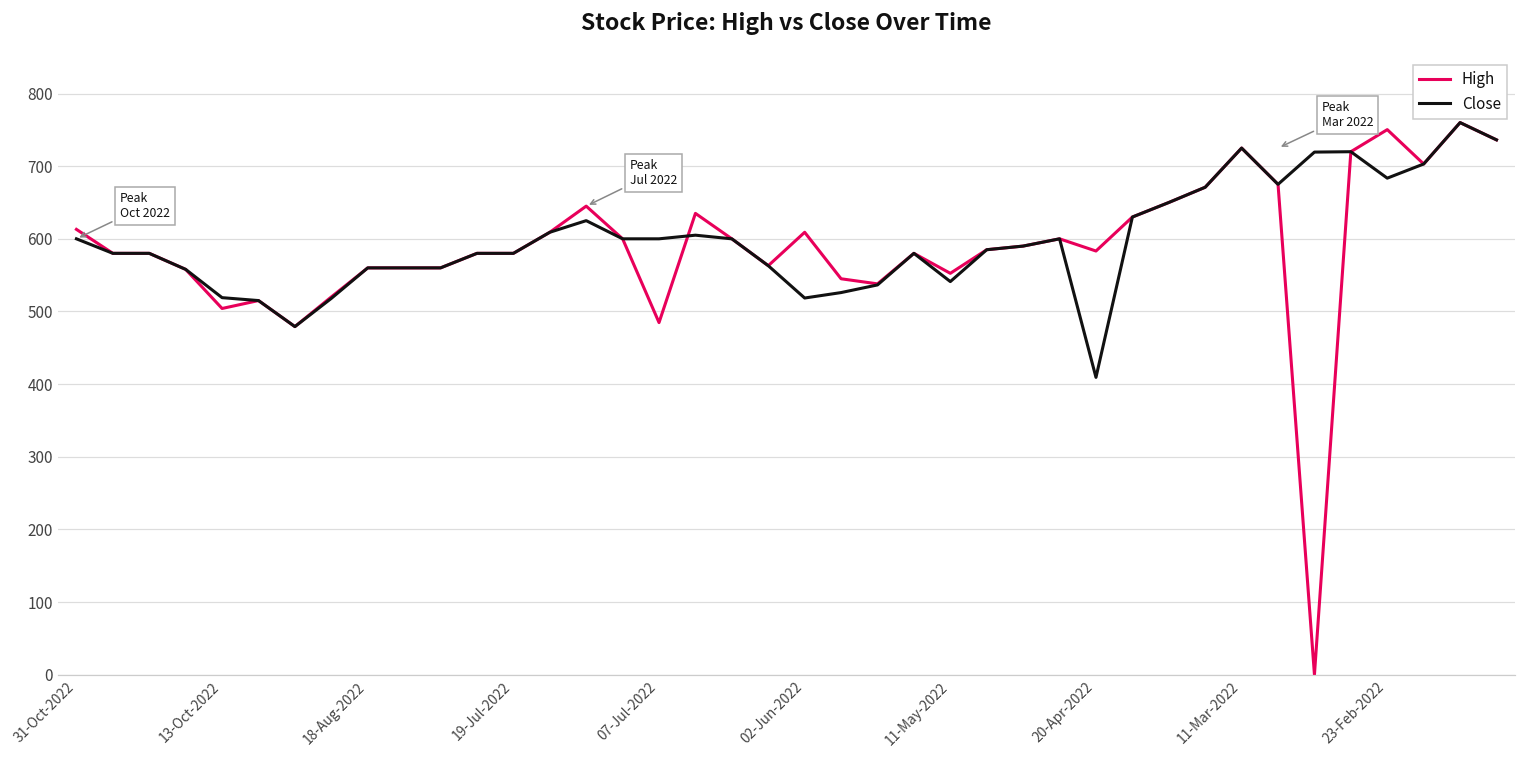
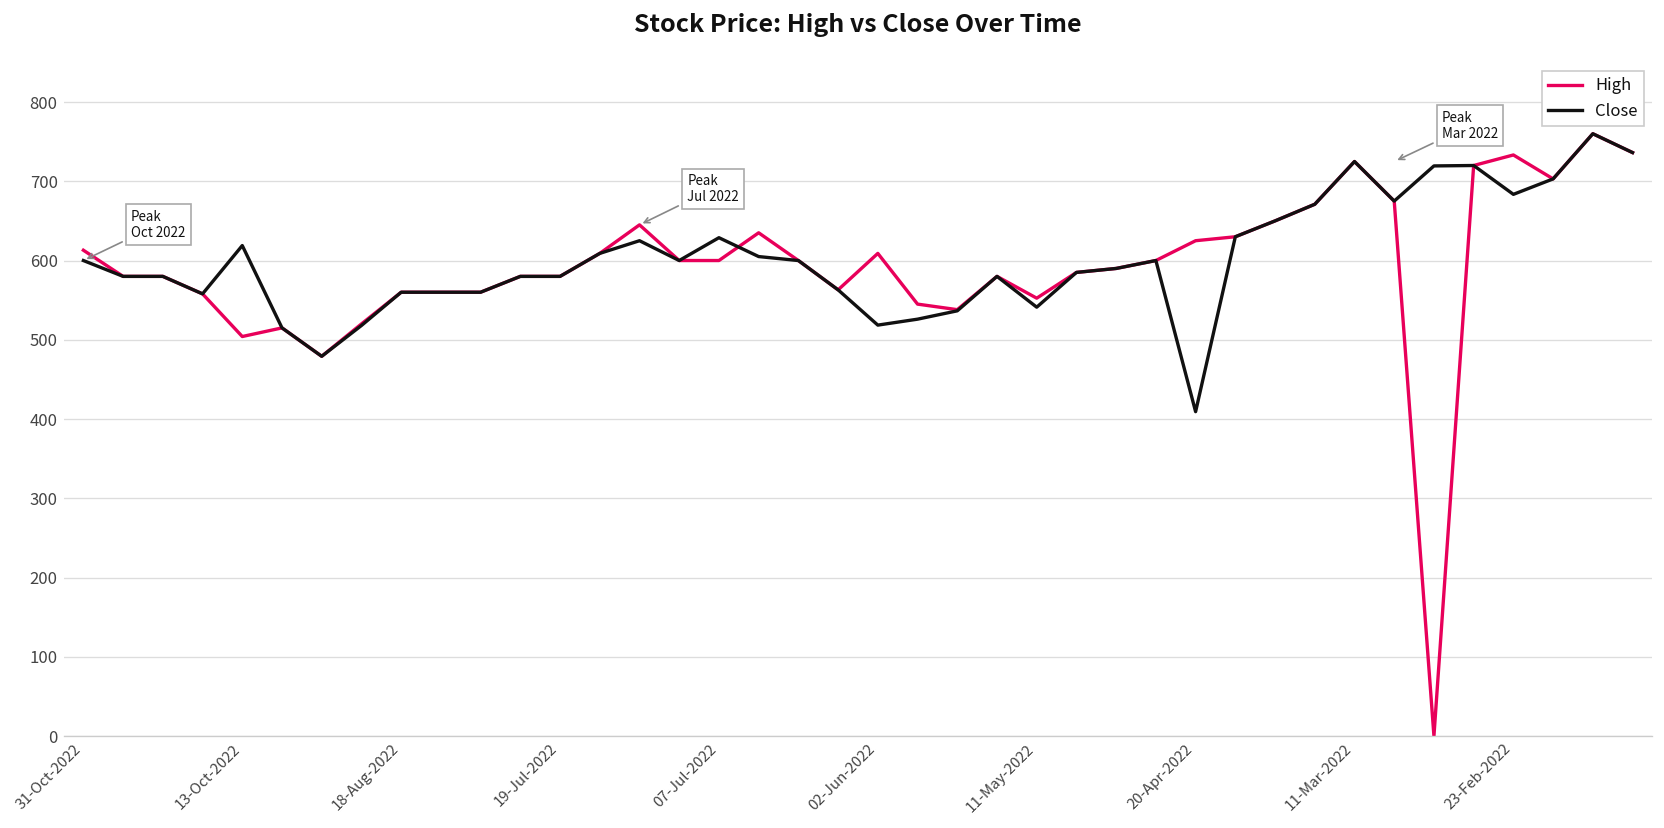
Close, 13-Oct-2022: 520 -> 620
High, 07-Jul-2022: 480 -> 600
Close, 07-Jul-2022: 600 -> 630
High, 20-Apr-2022: 580 -> 630
High, 23-Feb-2022: 750 -> 730
